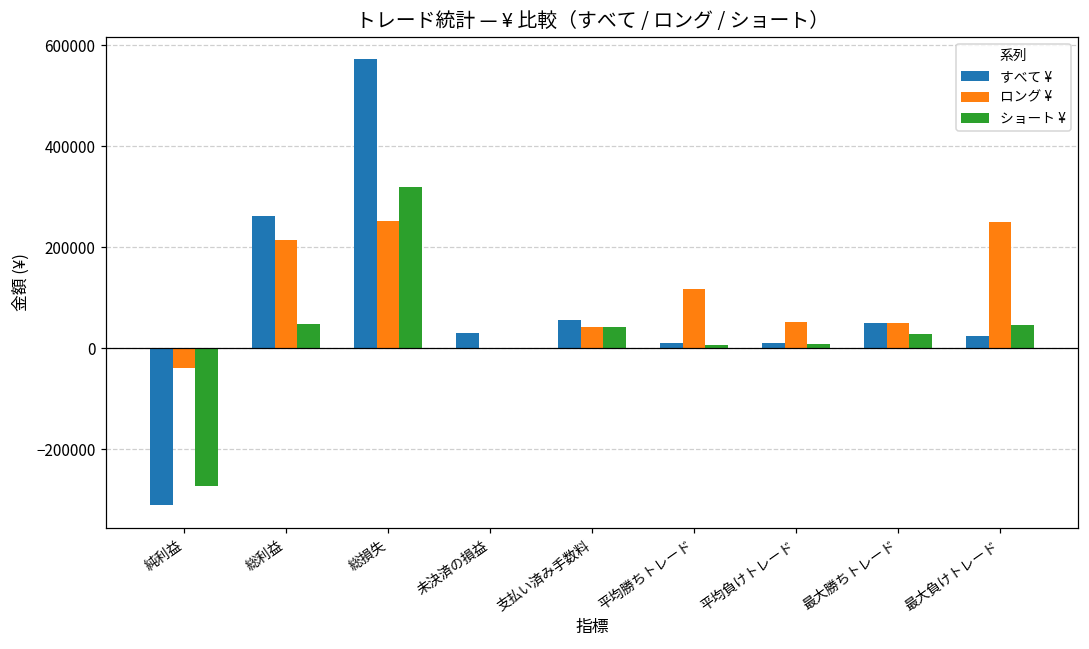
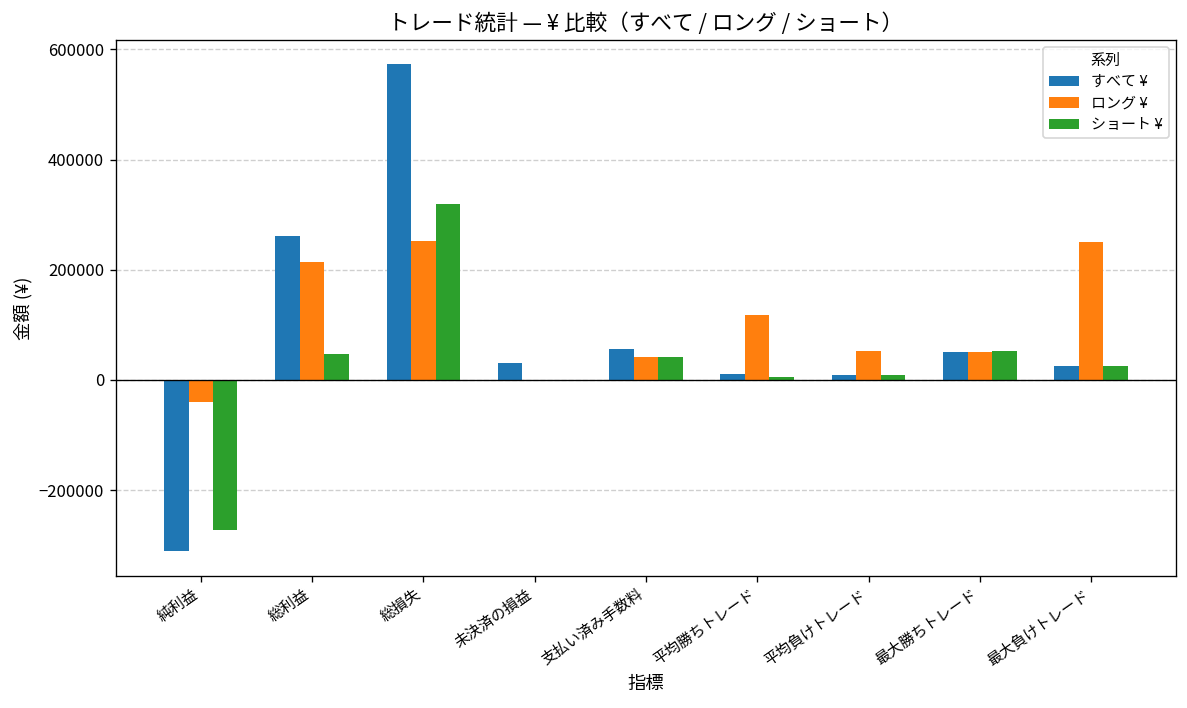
ショート ¥, 最大勝ちトレード: 30000 -> 50000
ショート ¥, 最大負けトレード: 50000 -> 30000
